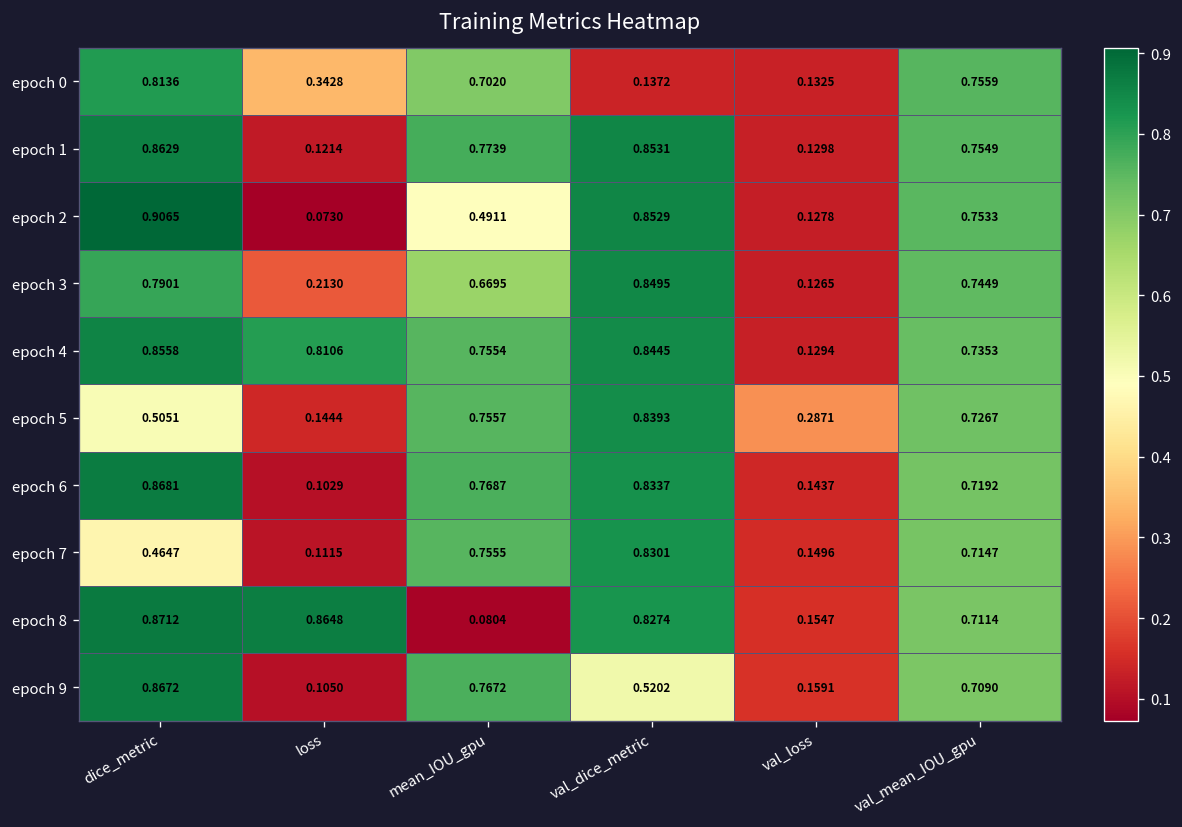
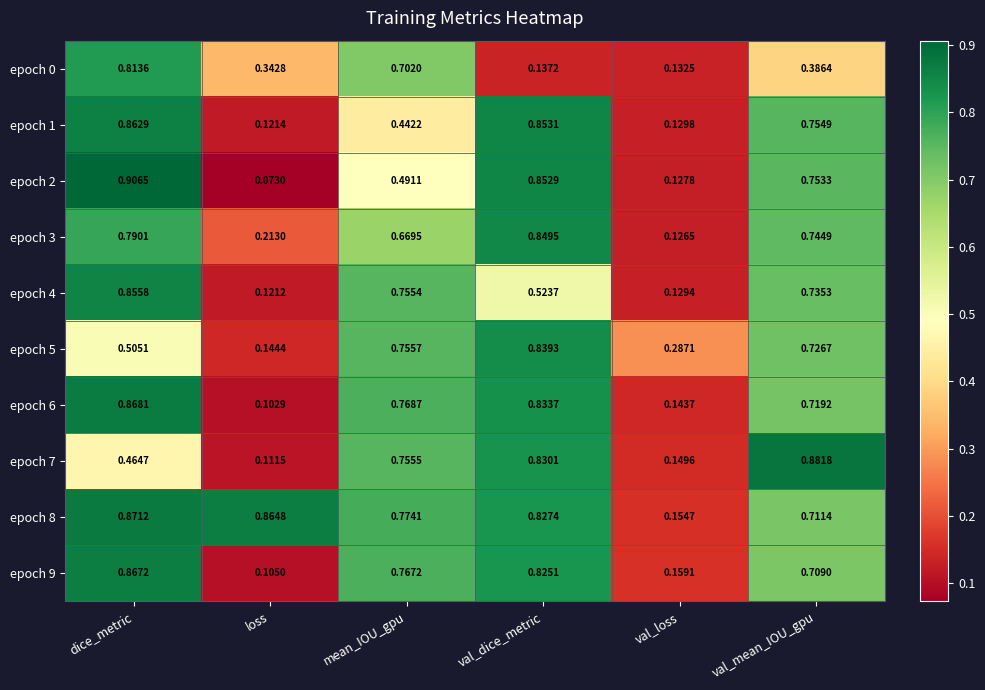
epoch 0, val_mean_IOU_gpu: 0.7559 -> 0.3864
epoch 1, mean_IOU_gpu: 0.7739 -> 0.4422
epoch 4, loss: 0.8106 -> 0.1212
epoch 4, val_dice_metric: 0.8445 -> 0.5237
epoch 7, val_mean_IOU_gpu: 0.7147 -> 0.8818
epoch 8, mean_IOU_gpu: 0.0804 -> 0.7741
epoch 9, val_dice_metric: 0.5202 -> 0.8251
